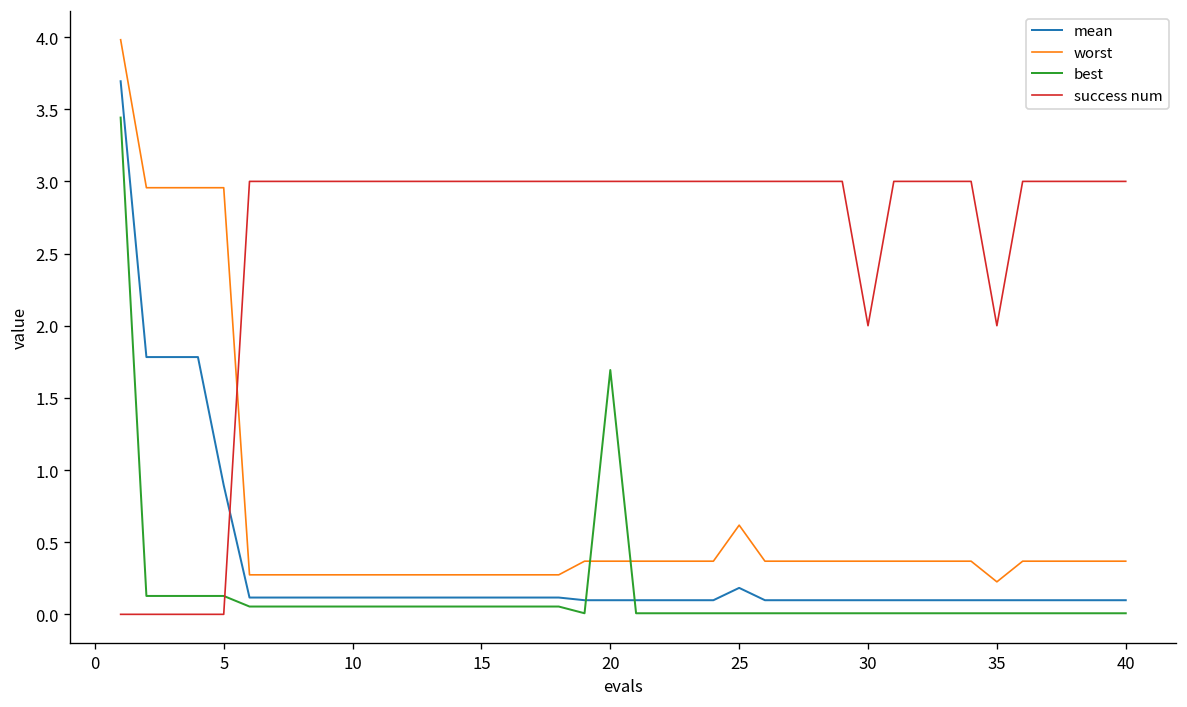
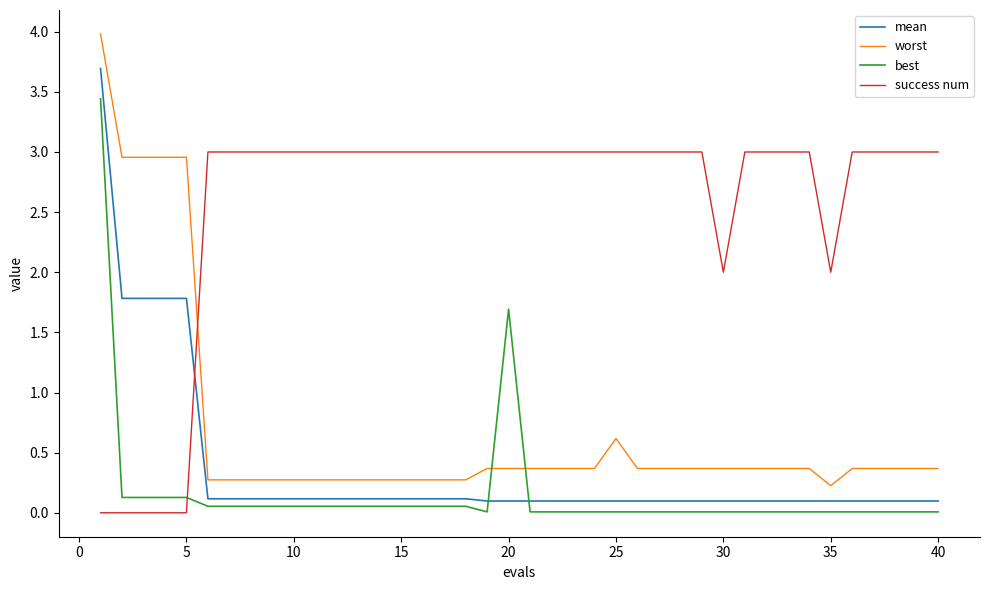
mean, 5: 0.89 -> 1.78
mean, 25: 0.18 -> 0.10
